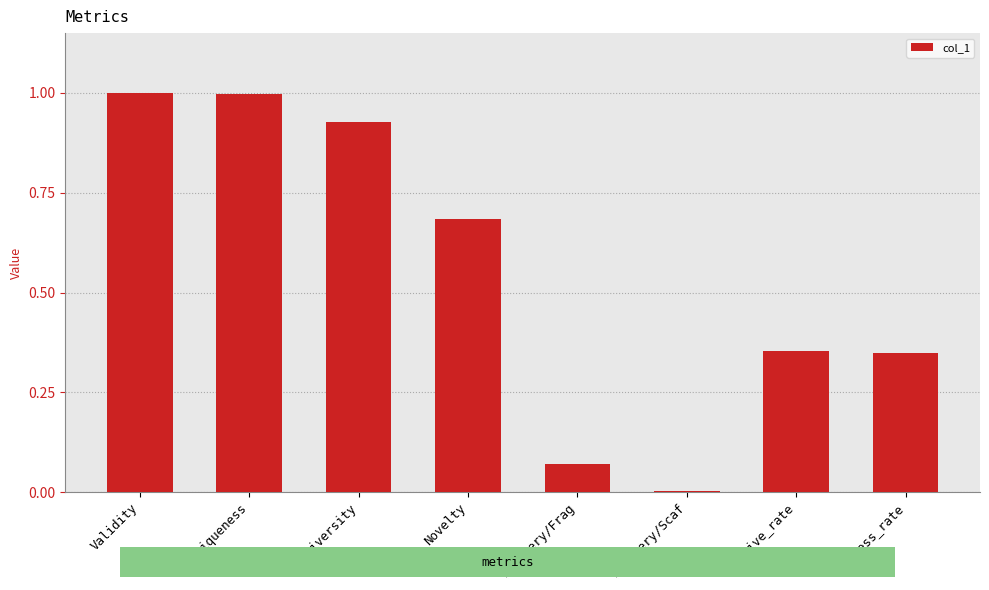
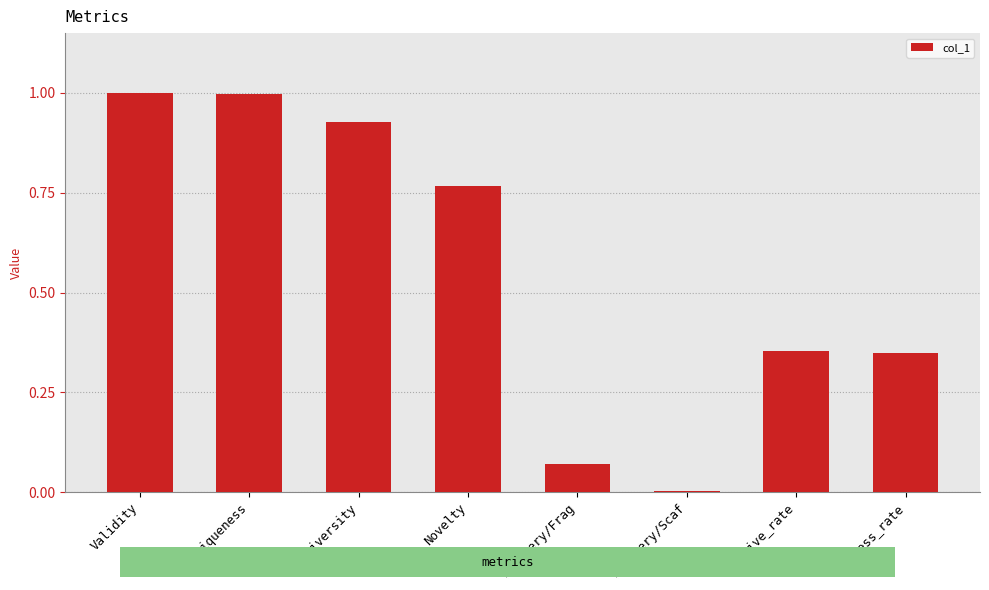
Novelty: 0.68 -> 0.77
